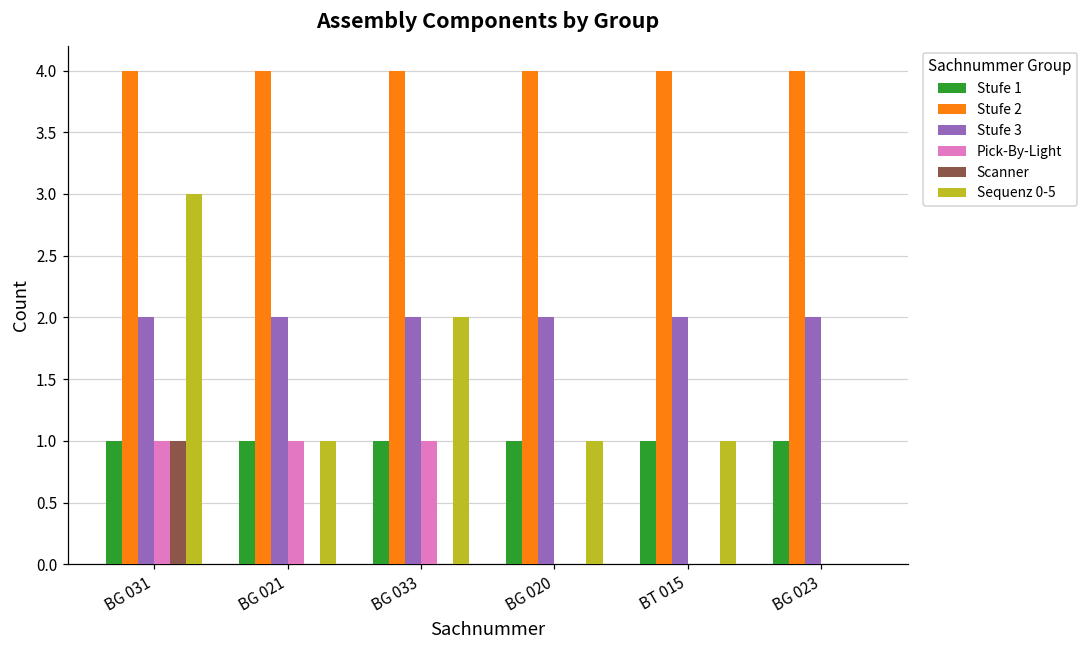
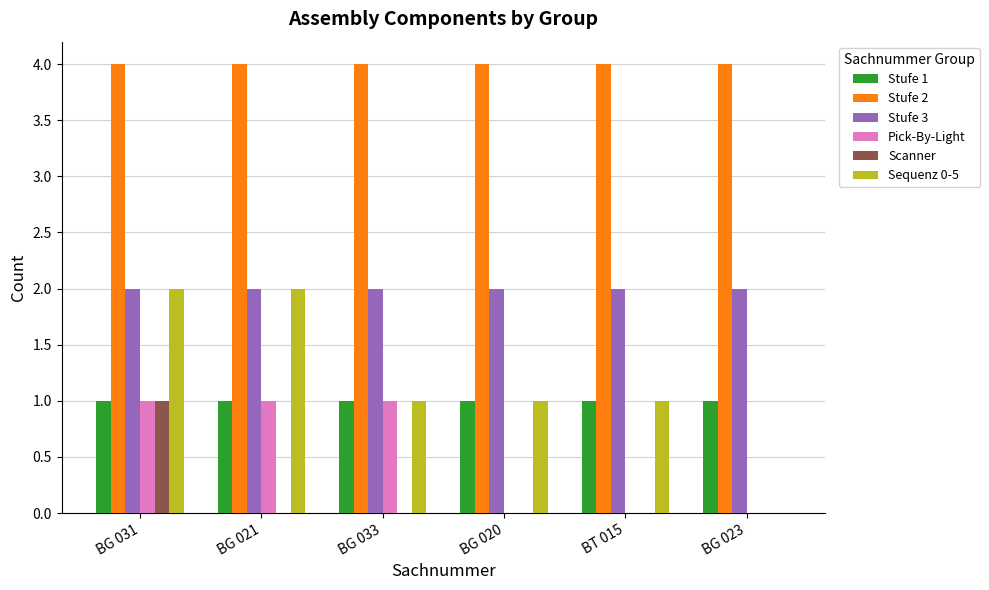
Sequenz 0-5, BG 031: 3 -> 2
Sequenz 0-5, BG 021: 1 -> 2
Sequenz 0-5, BG 033: 2 -> 1
